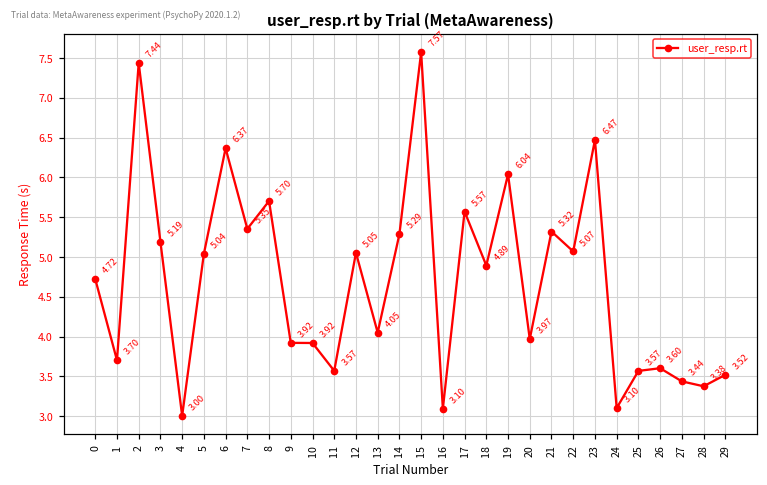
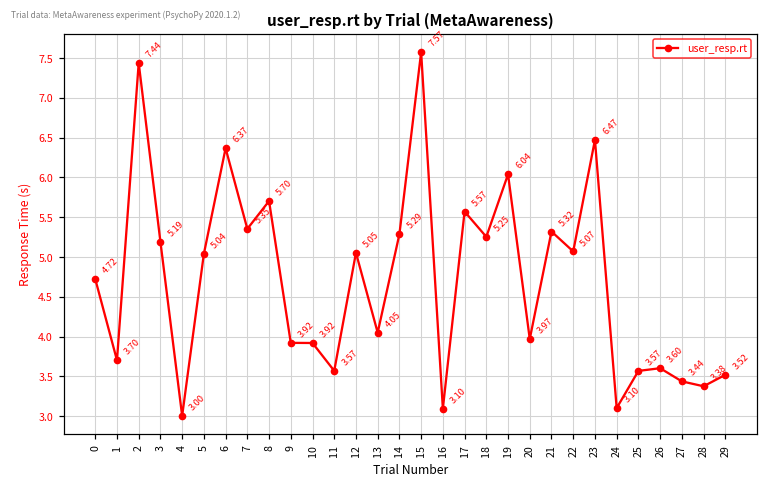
18: 4.89 -> 5.25
